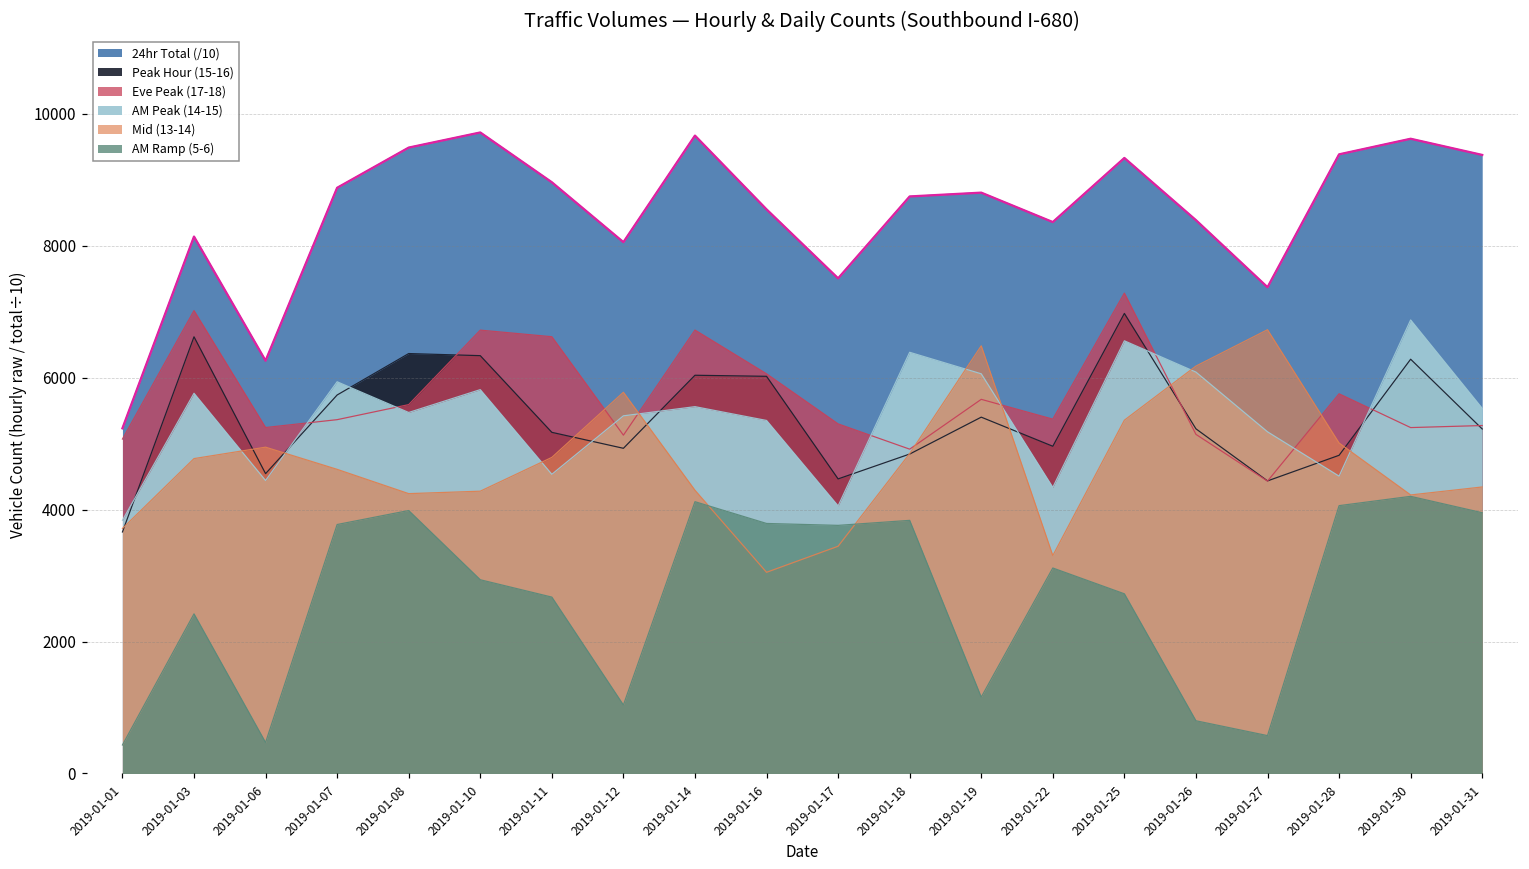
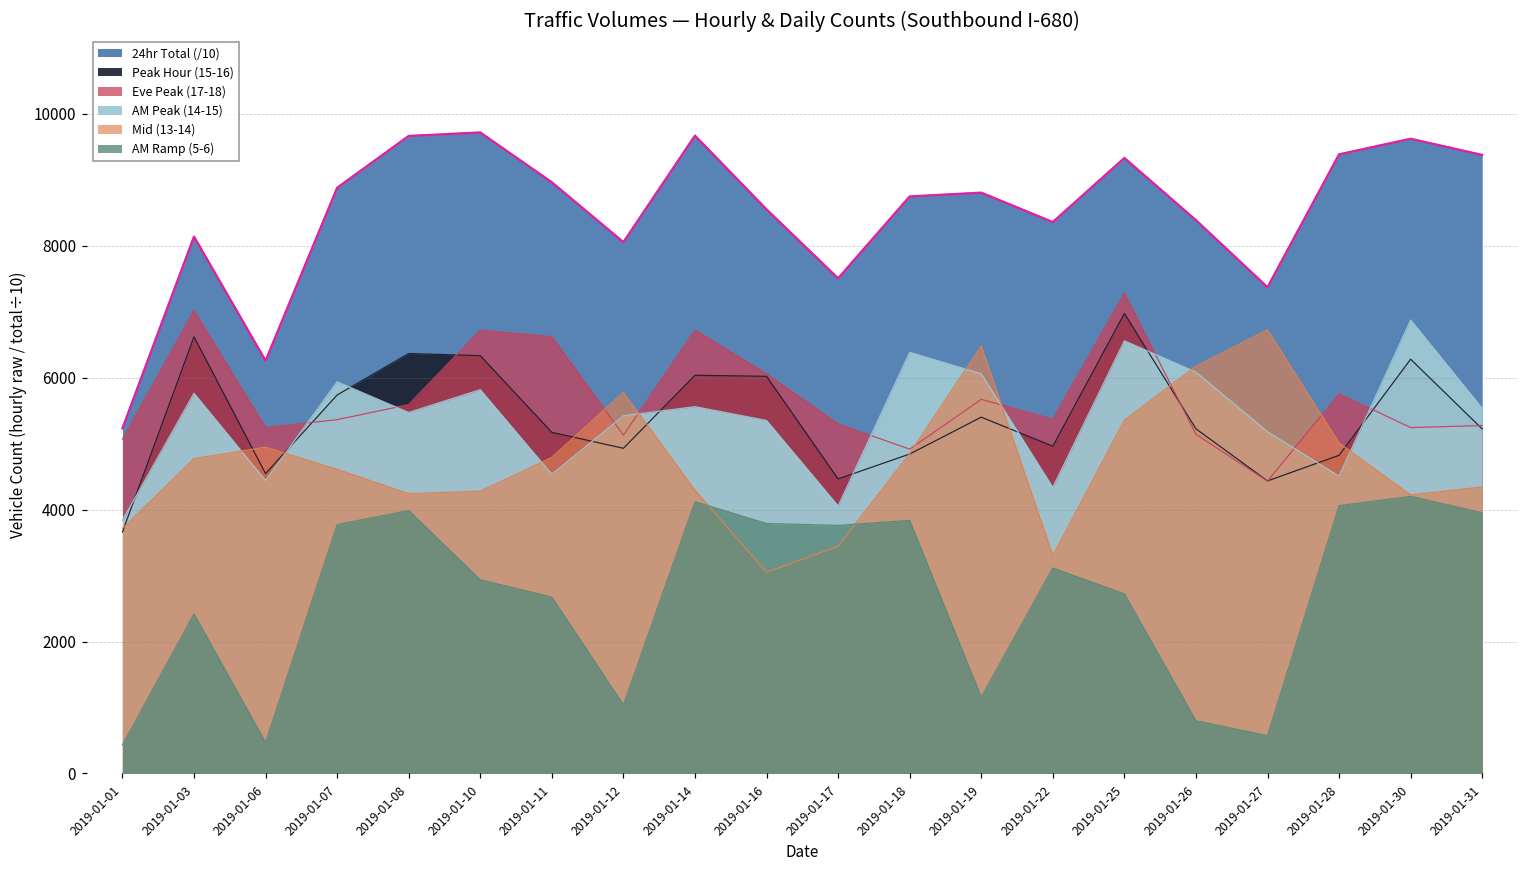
24hr Total (/10), 2019-01-08: 9500 -> 9700
